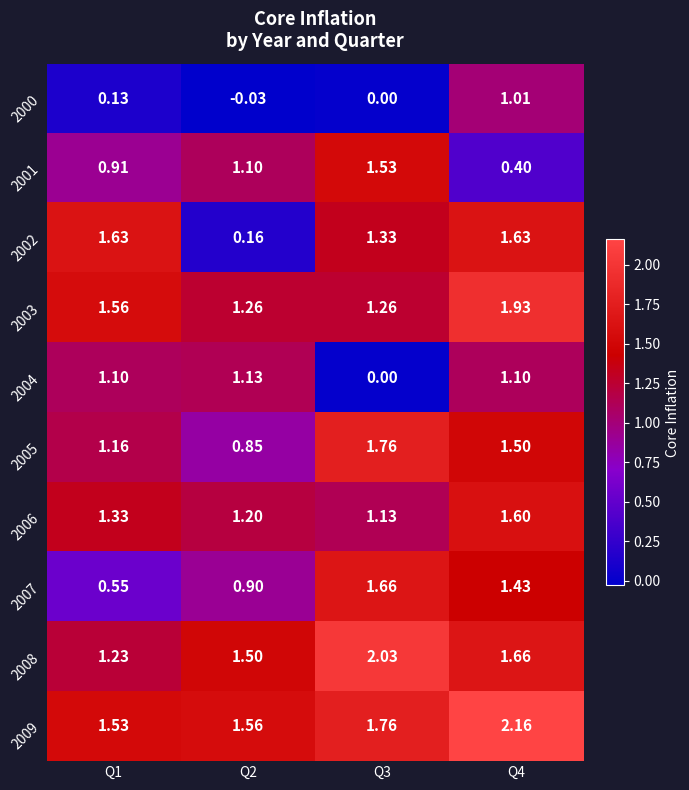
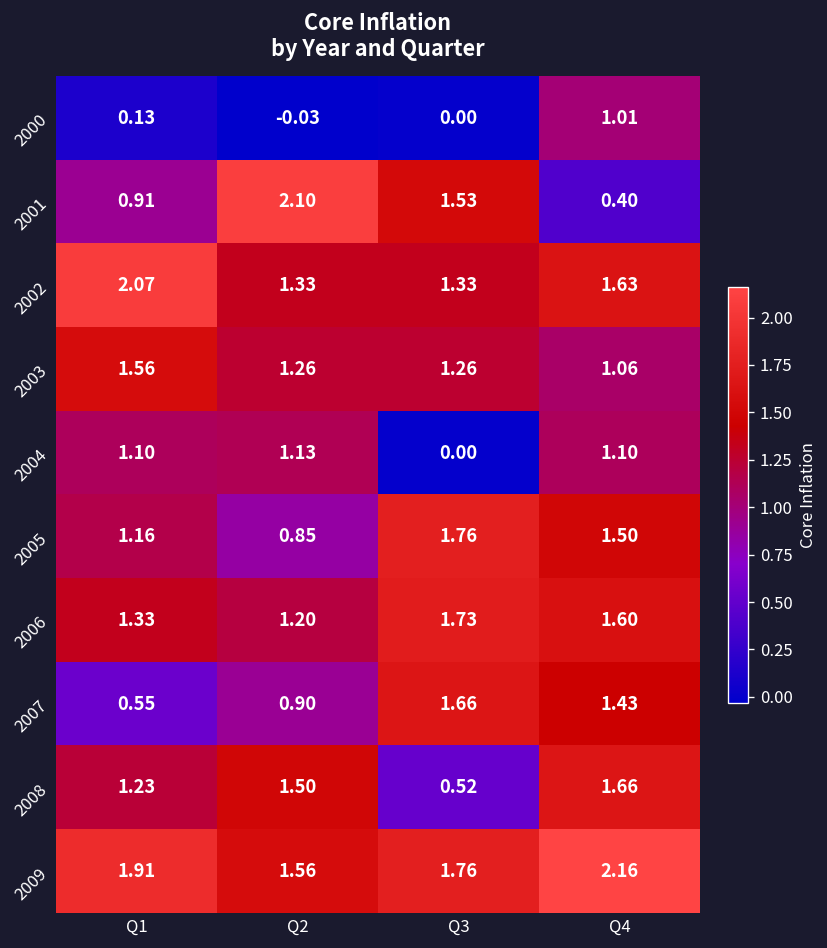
2001, Q2: 1.10 -> 2.10
2002, Q1: 1.63 -> 2.07
2002, Q2: 0.16 -> 1.33
2003, Q4: 1.93 -> 1.06
2006, Q3: 1.13 -> 1.73
2008, Q3: 2.03 -> 0.52
2009, Q1: 1.53 -> 1.91
